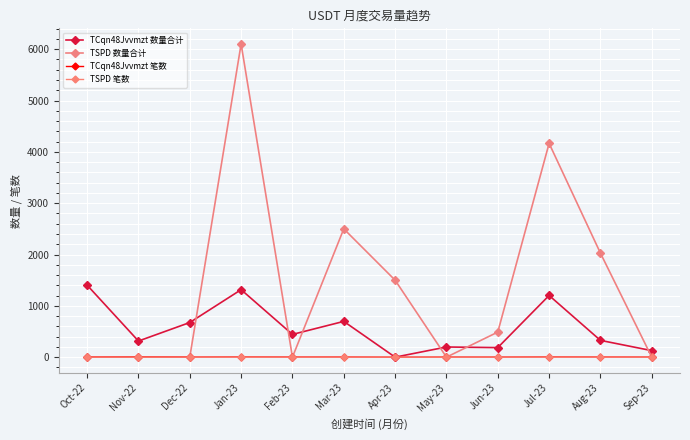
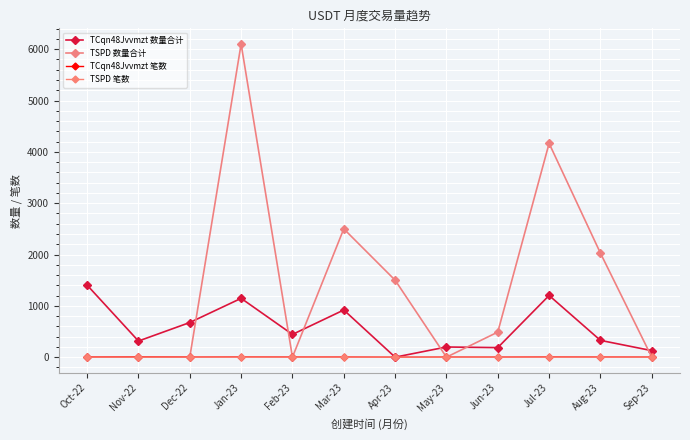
TCqn48Jvvmzt 数量合计, Jan-23: 1300 -> 1100
TCqn48Jvvmzt 数量合计, Mar-23: 700 -> 900
